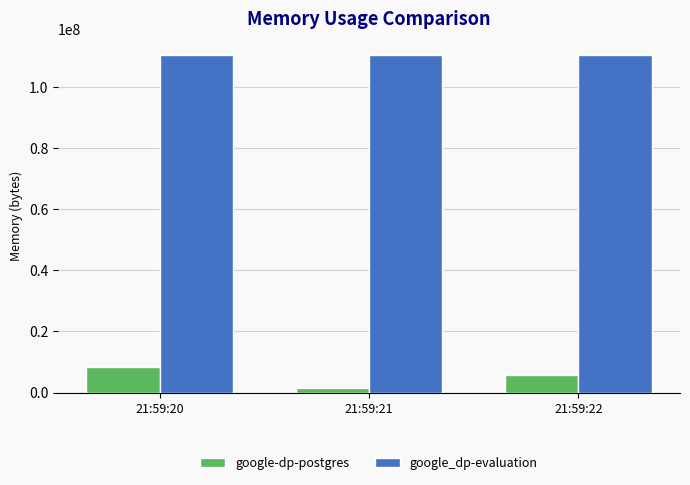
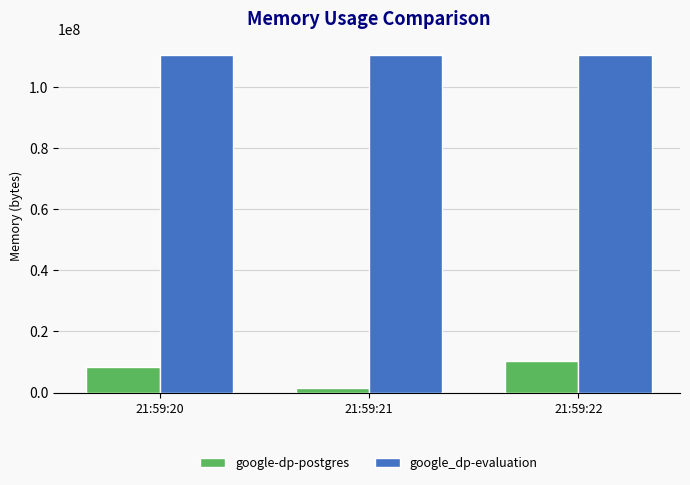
google-dp-postgres, 21:59:22: 6000000 -> 10000000
